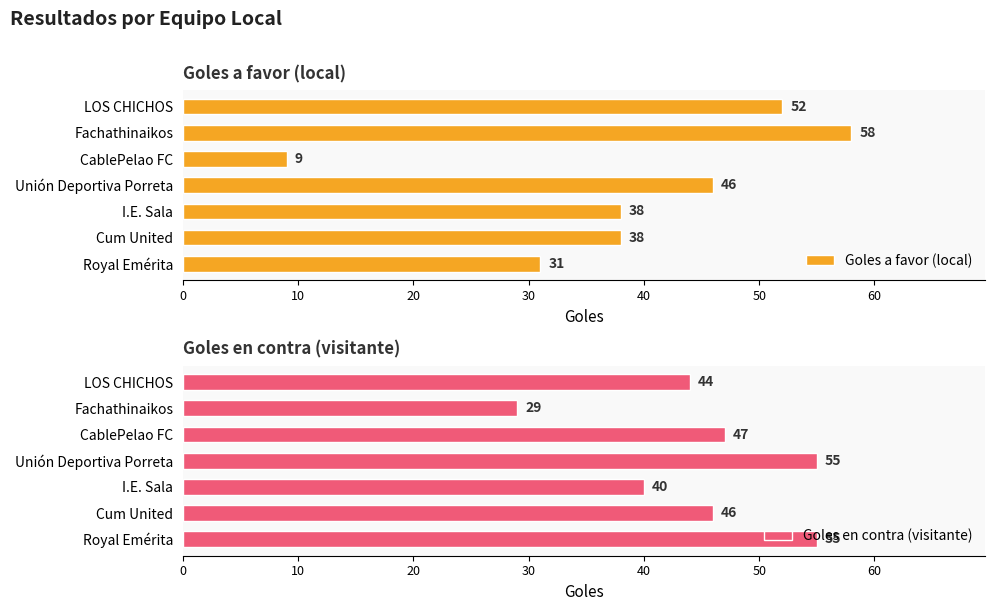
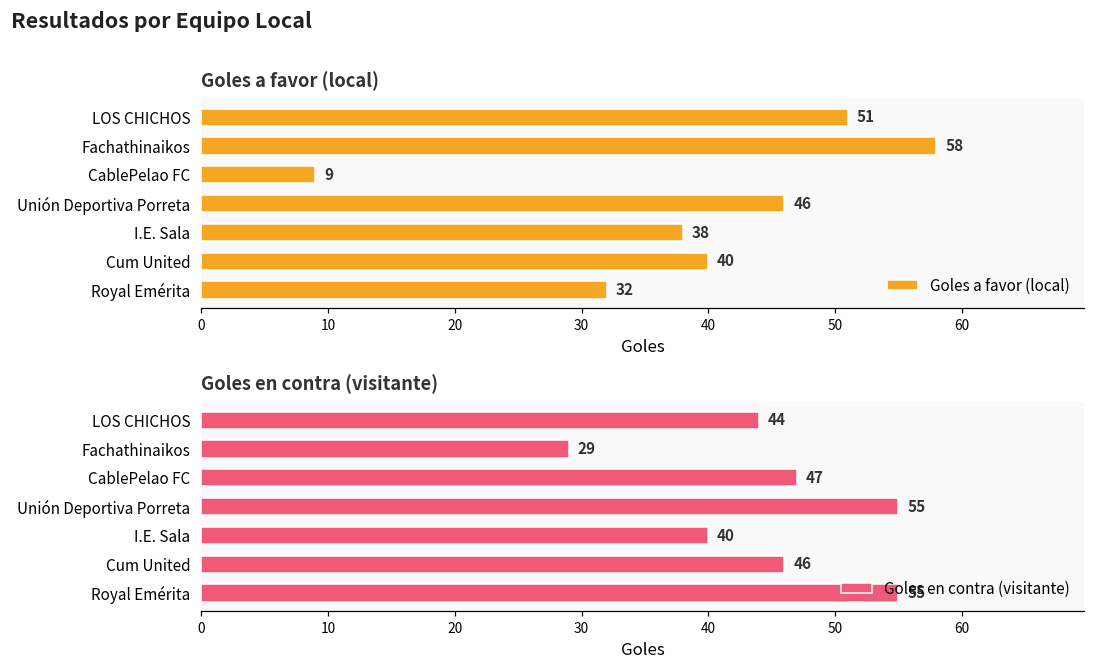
Goles a favor (local), LOS CHICHOS: 52 -> 51
Goles a favor (local), Cum United: 38 -> 40
Goles a favor (local), Royal Emérita: 31 -> 32
